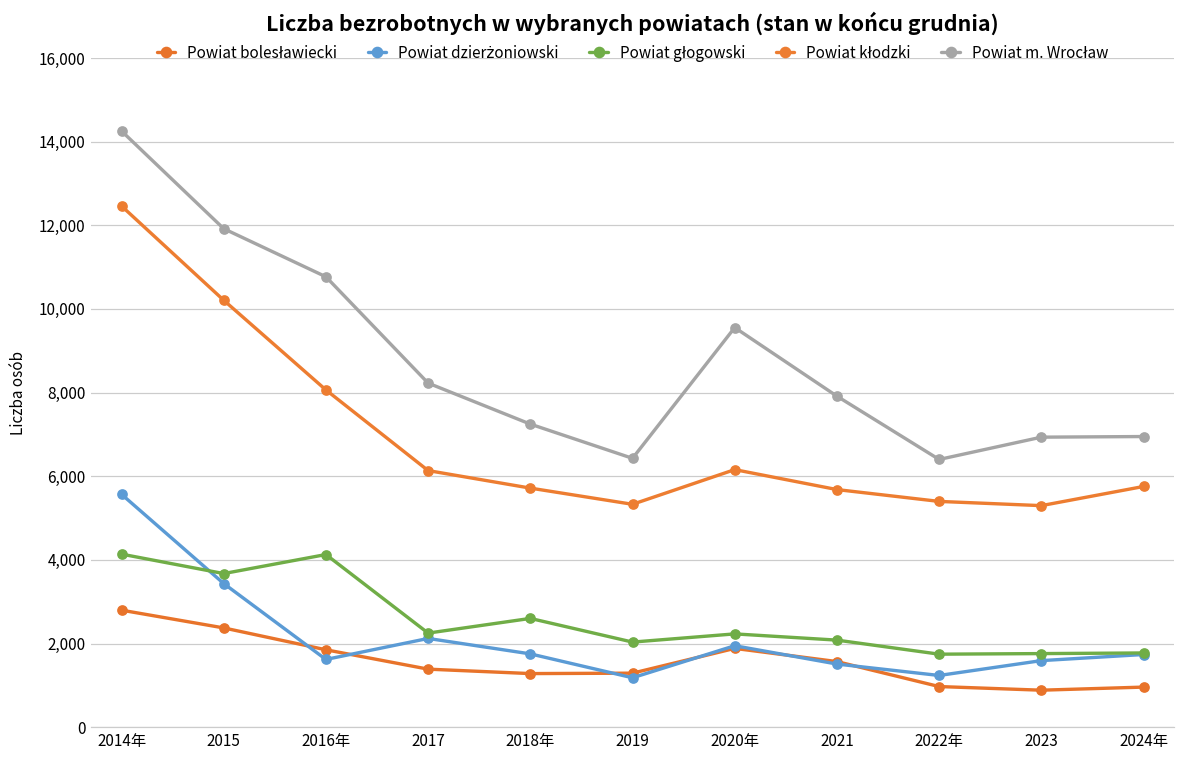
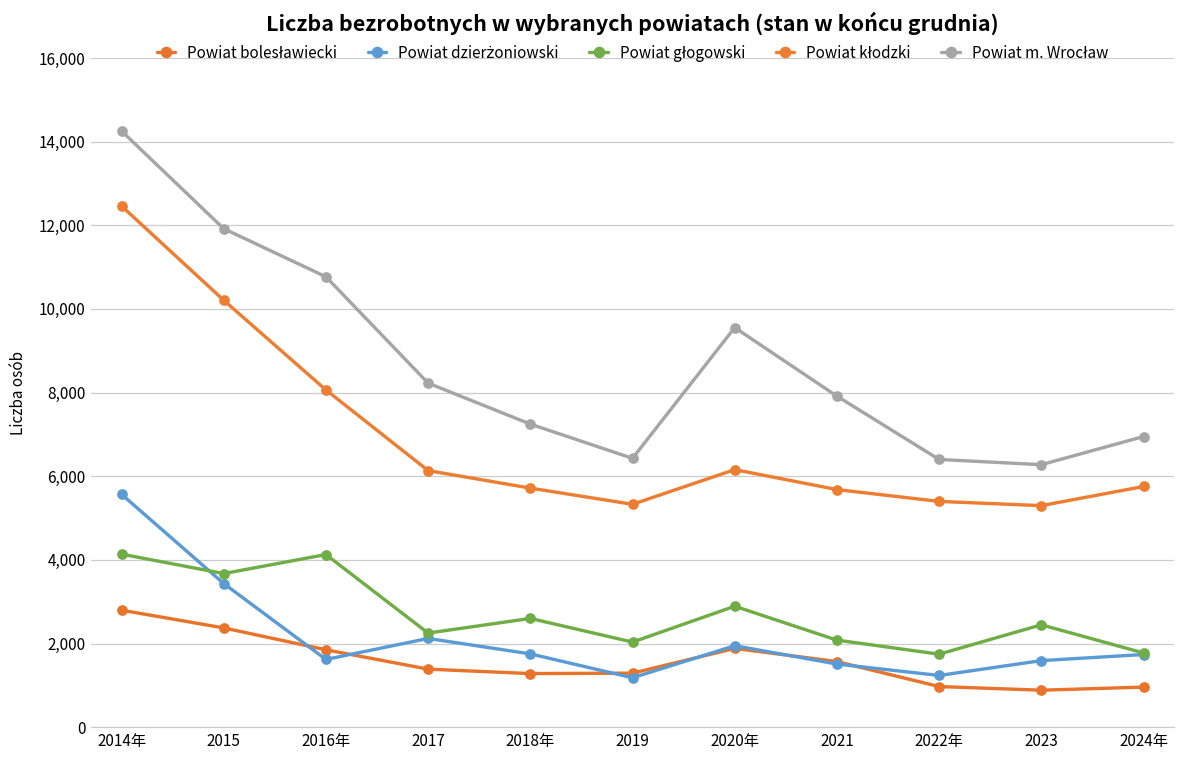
Powiat głogowski, 2020年: 2,200 -> 2,900
Powiat głogowski, 2023: 1,800 -> 2,400
Powiat m. Wrocław, 2023: 6,900 -> 6,300
